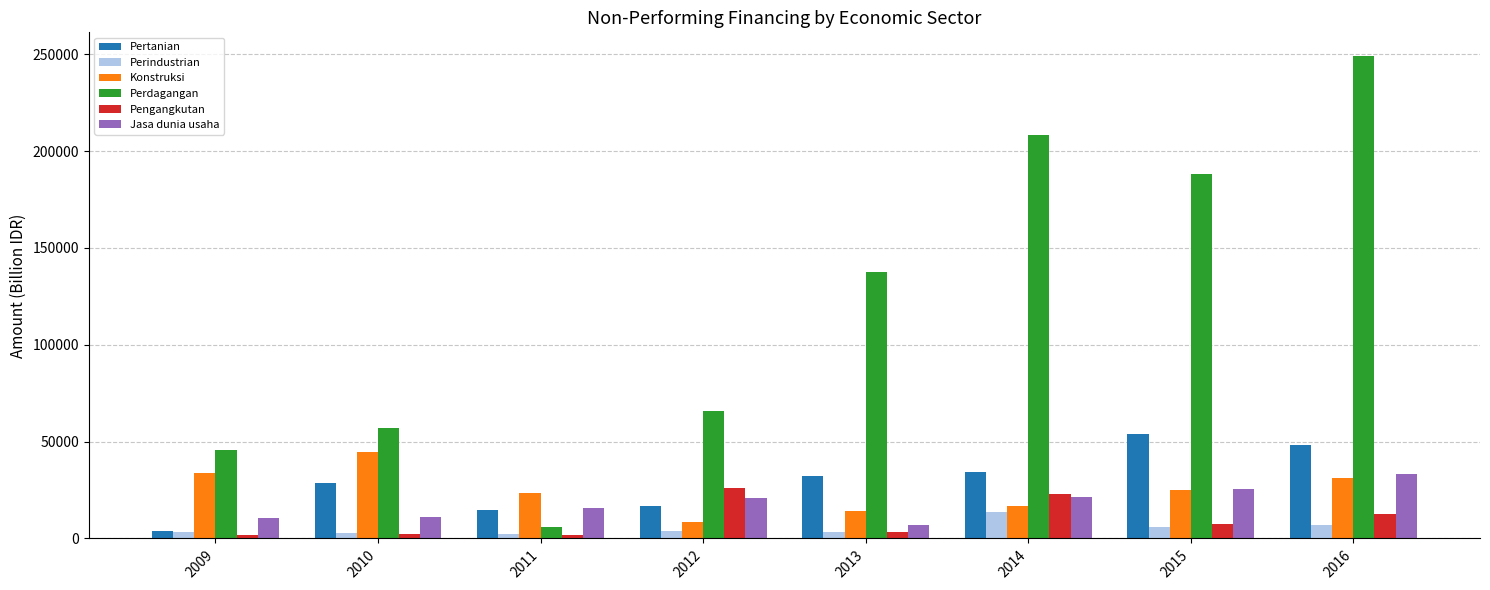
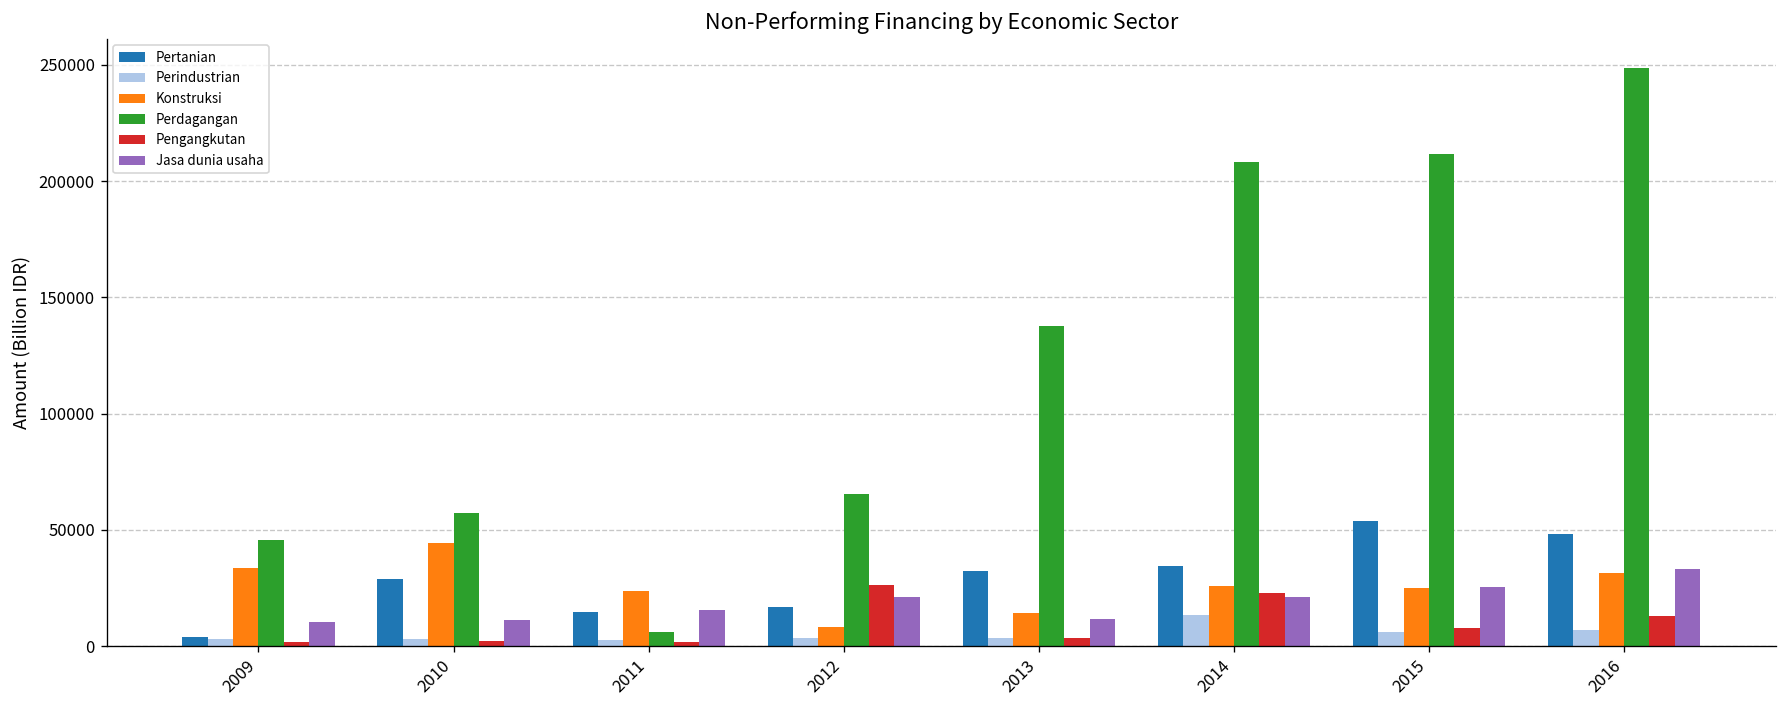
Jasa dunia usaha, 2013: 7000 -> 12000
Konstruksi, 2014: 17000 -> 26000
Perdagangan, 2015: 188000 -> 212000
